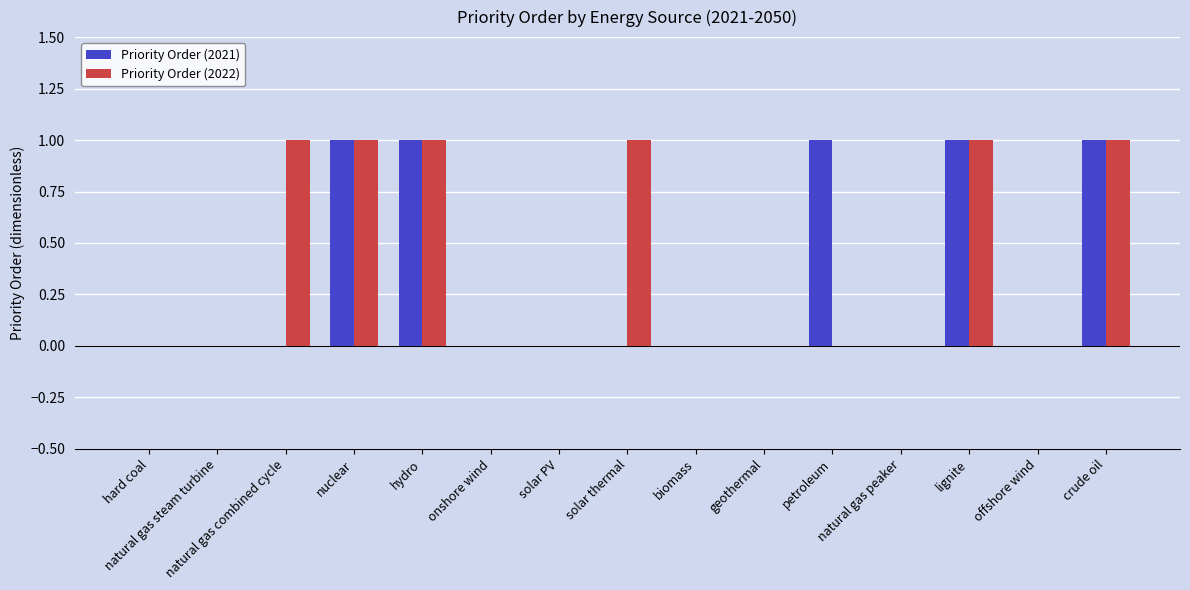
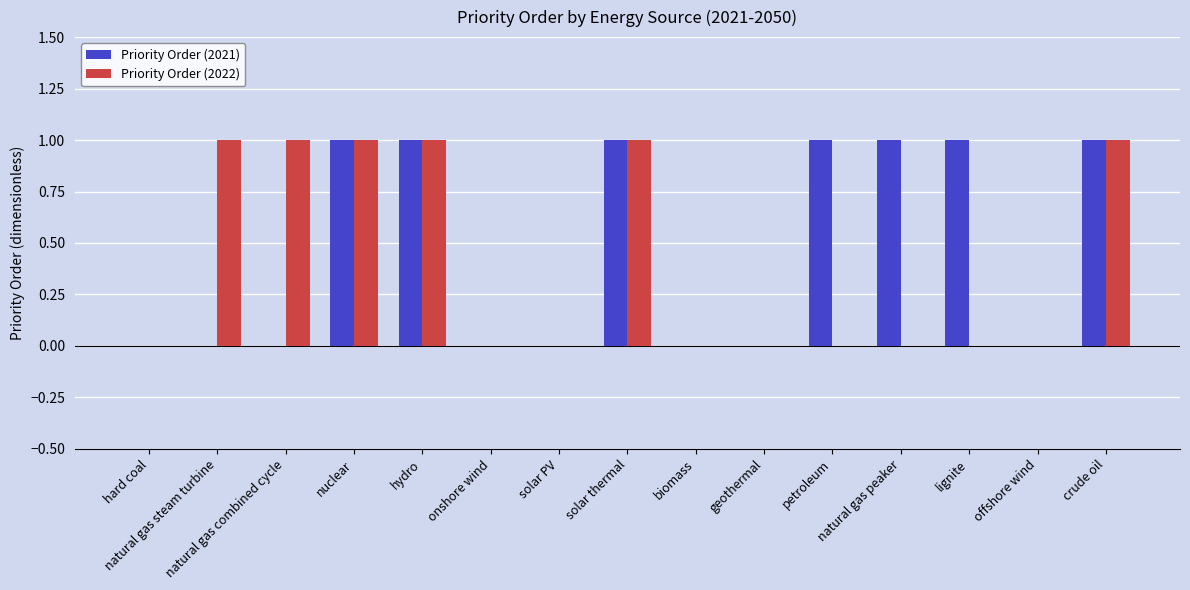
Priority Order (2022), natural gas steam turbine: 0 -> 1
Priority Order (2021), solar thermal: 0 -> 1
Priority Order (2021), natural gas peaker: 0 -> 1
Priority Order (2022), lignite: 1 -> 0
